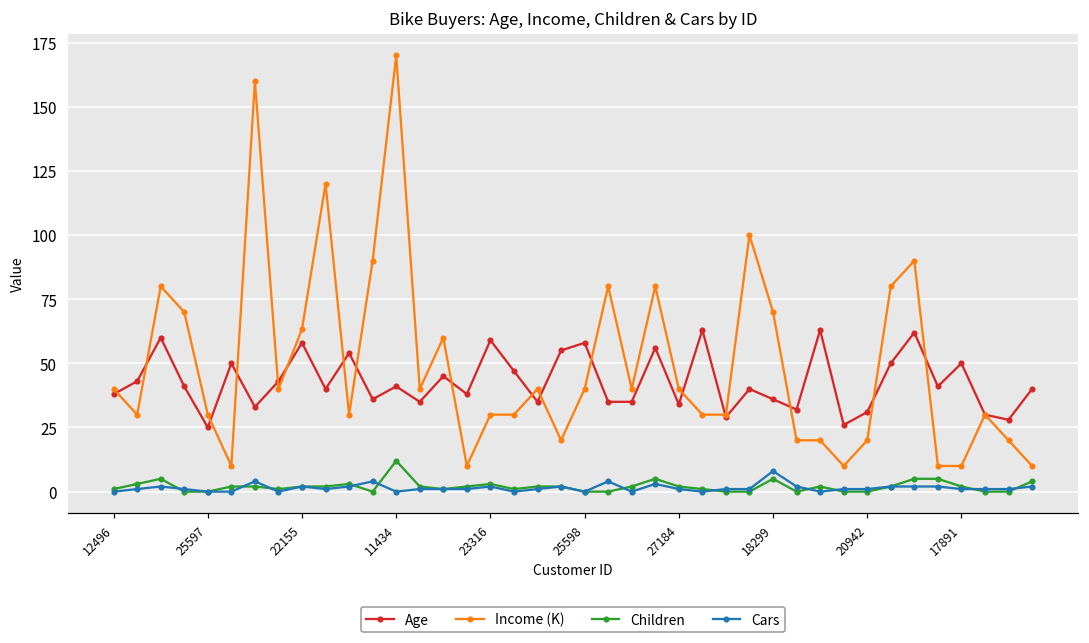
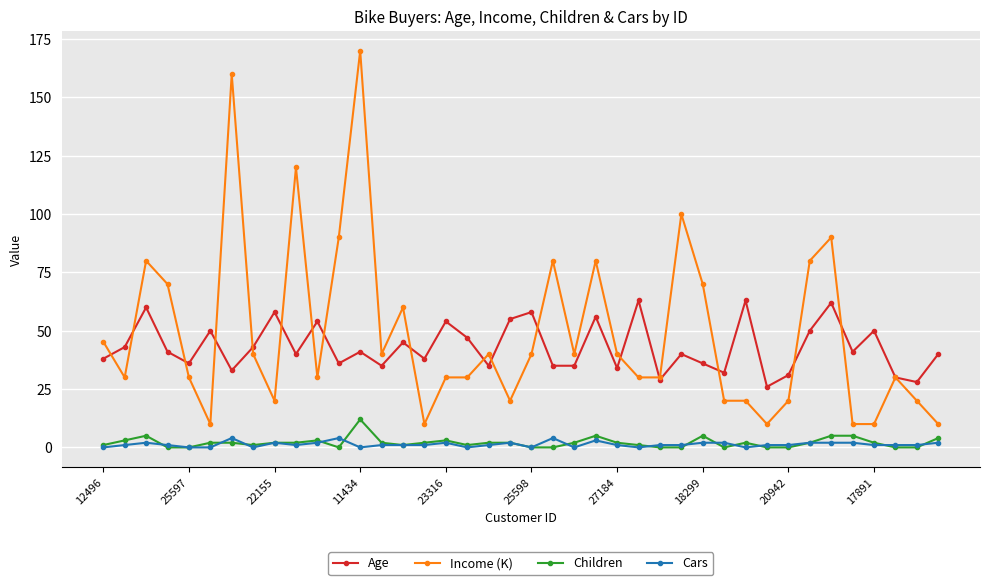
Income (K), 12496: 40 -> 45
Age, 25597: 25 -> 36
Income (K), 22155: 63 -> 20
Age, 23316: 59 -> 54
Cars, 18299: 8 -> 2
